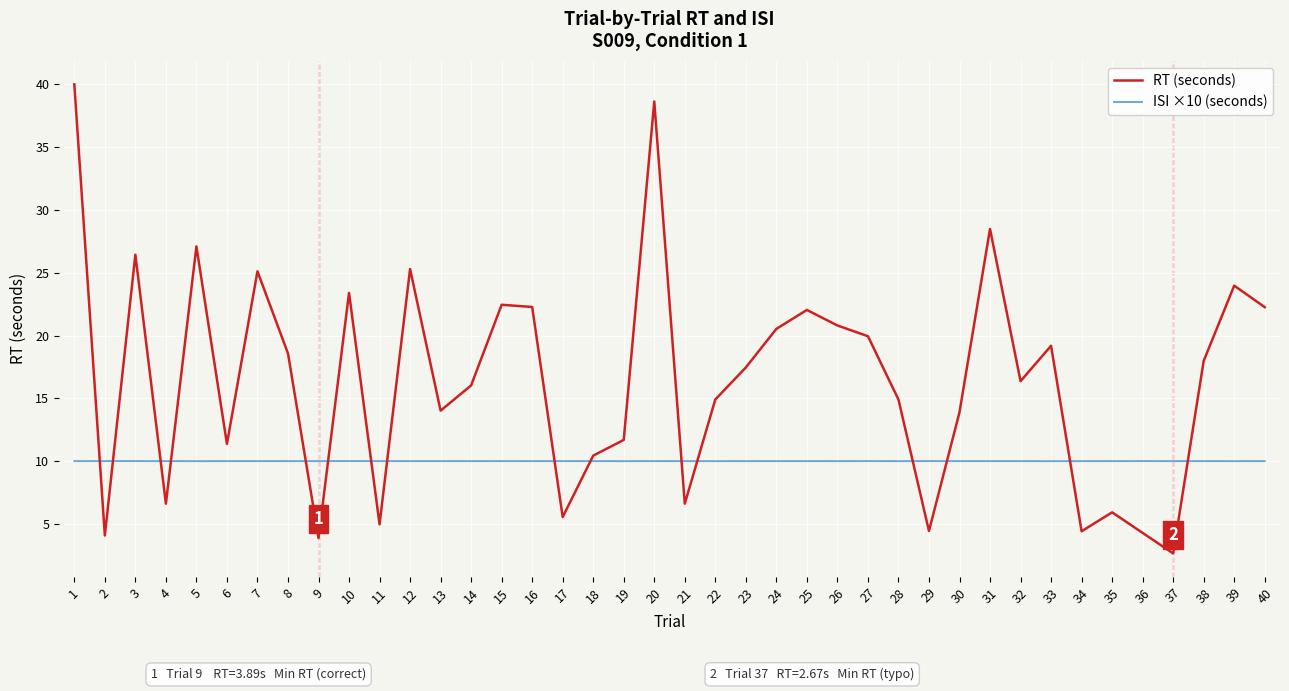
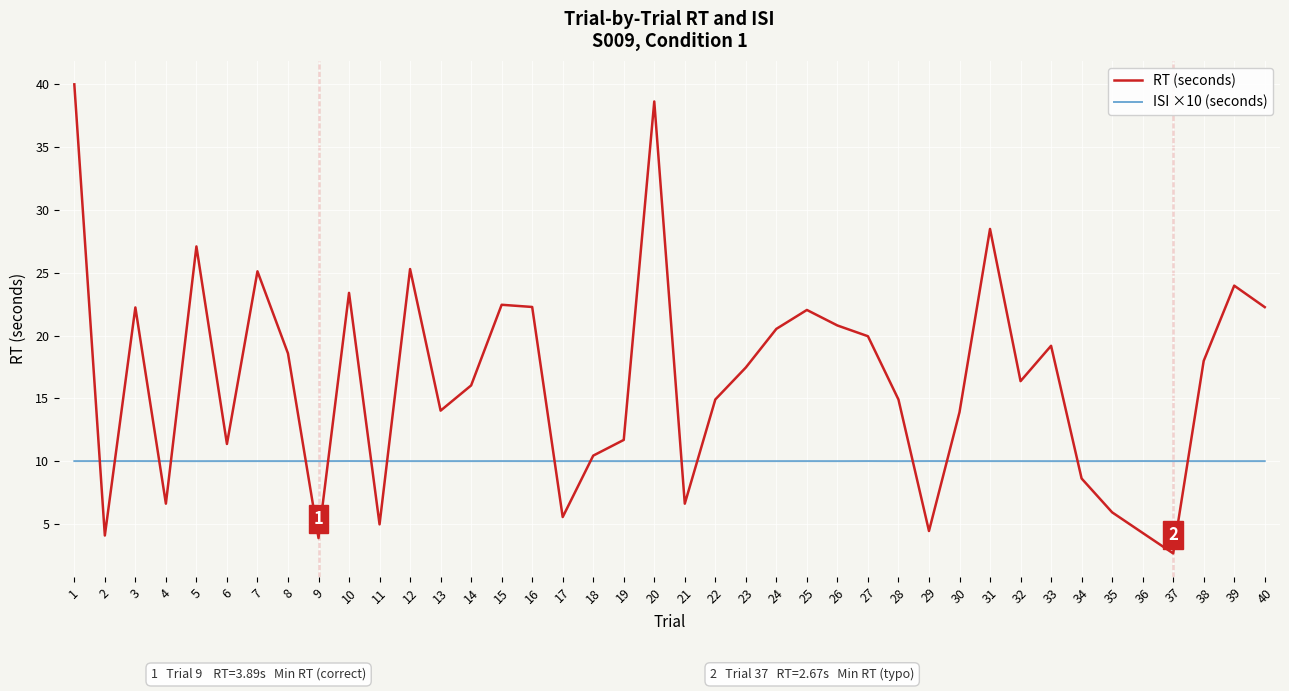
RT (seconds), 3: 26.4 -> 22.2
RT (seconds), 34: 4.4 -> 8.6
